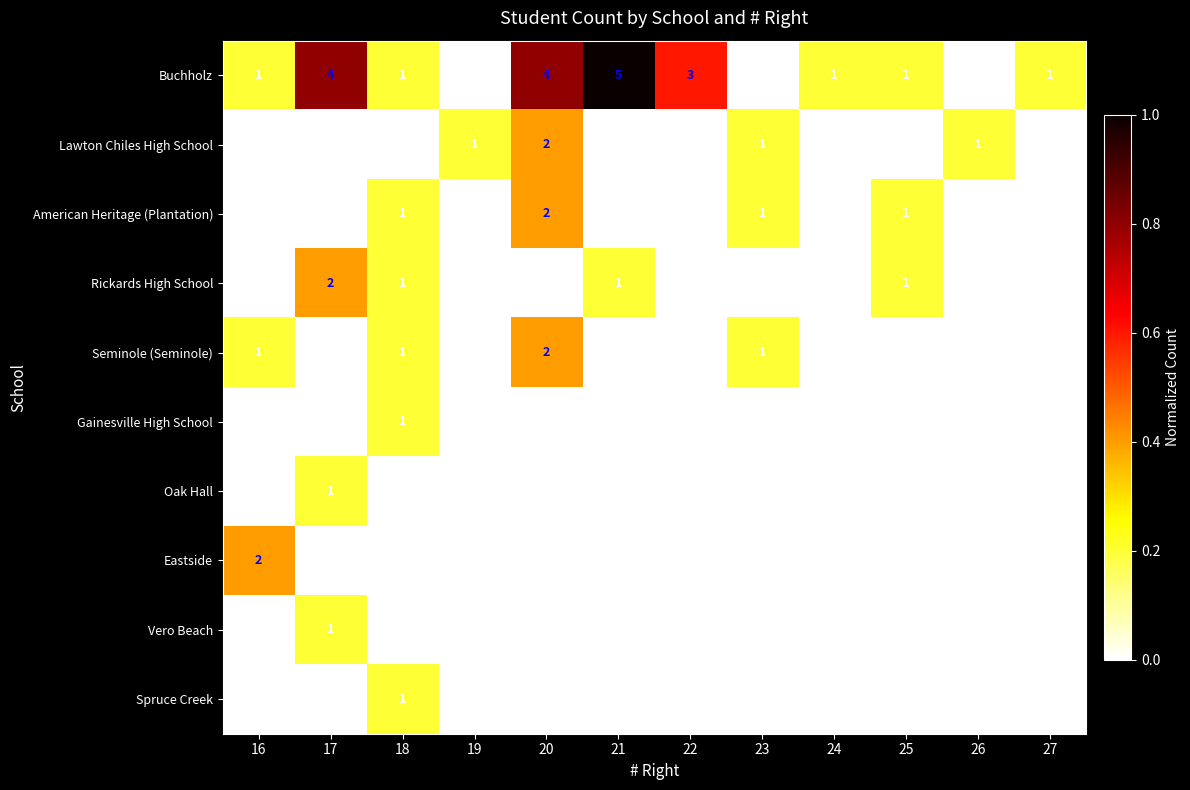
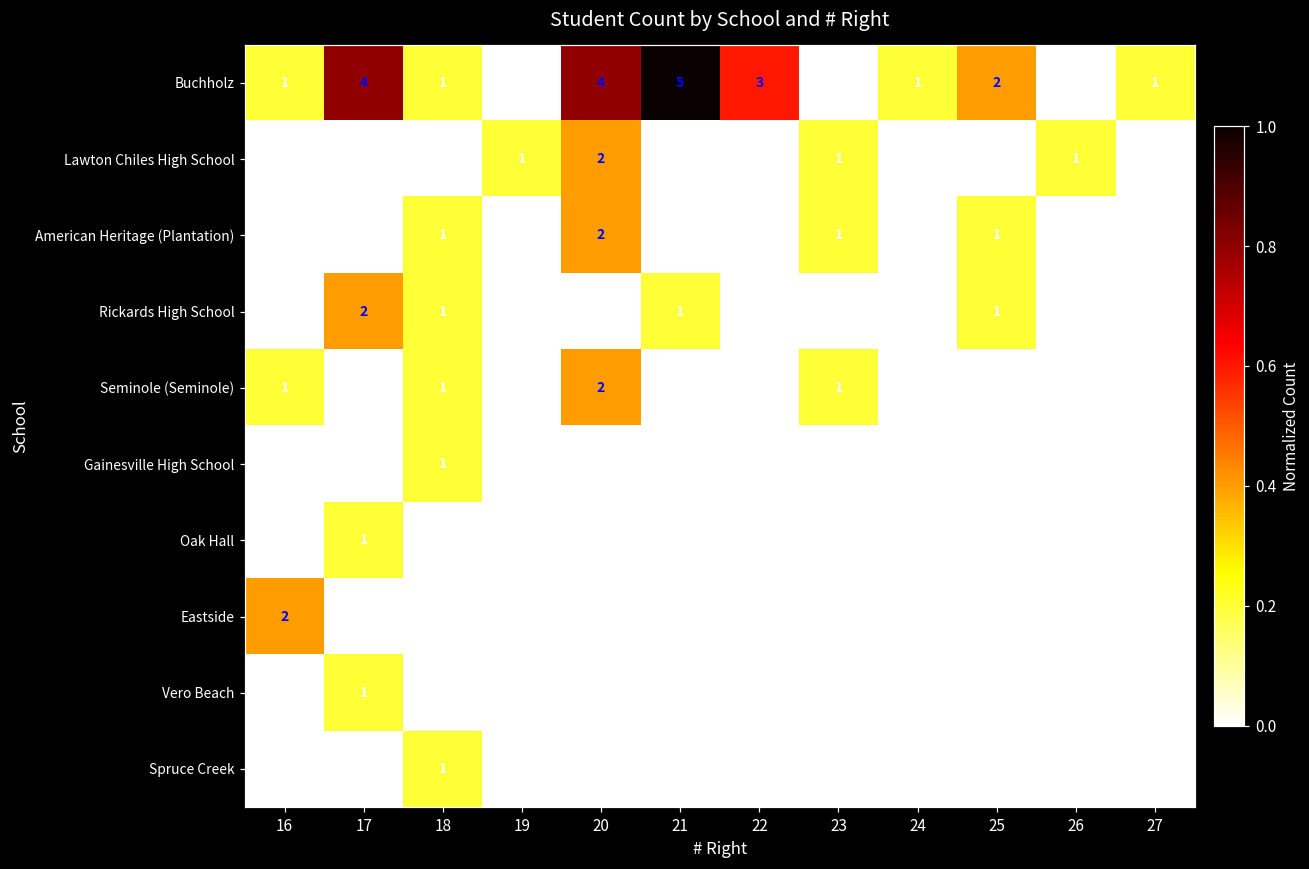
Buchholz, 25: 1 -> 2
